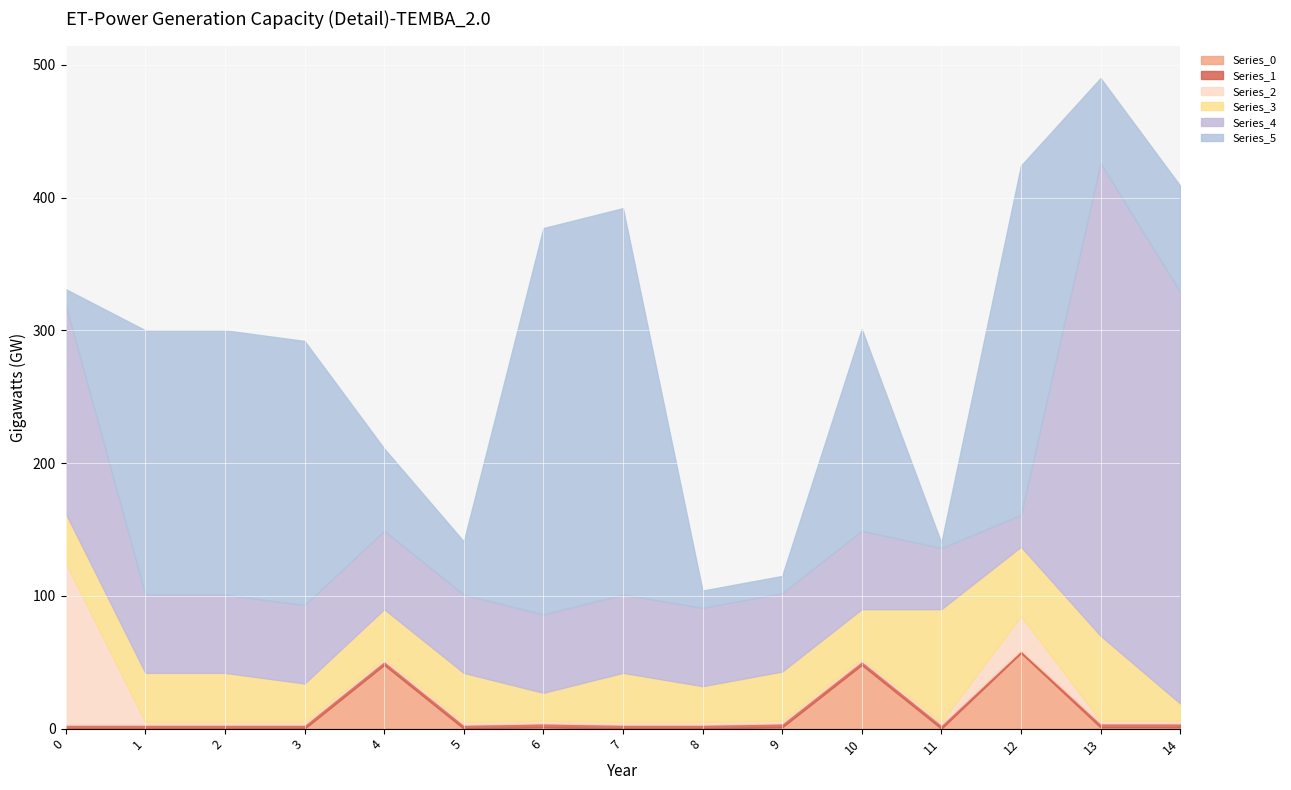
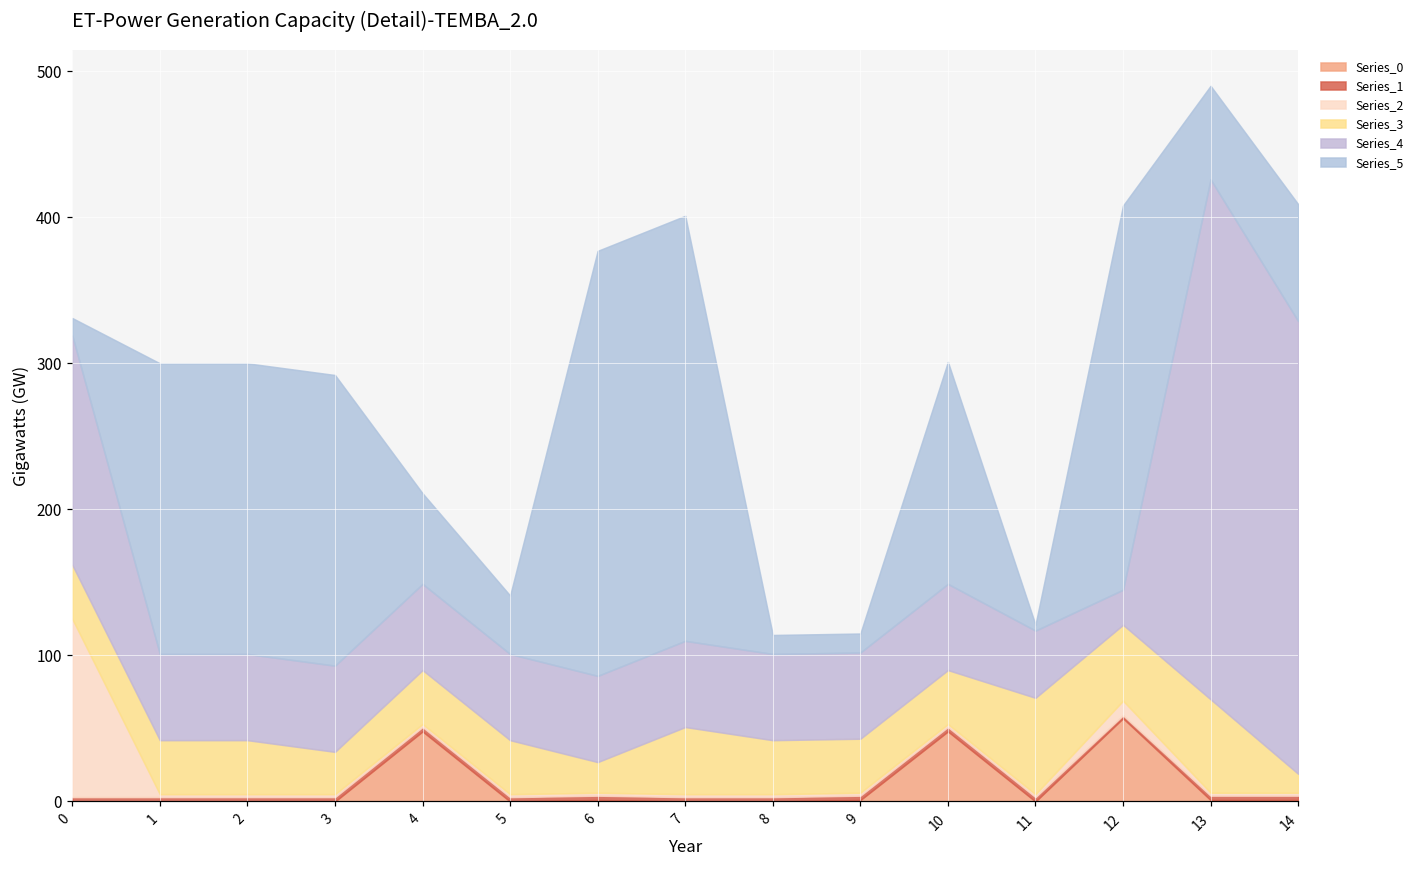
Series_3, 7: 37 -> 46
Series_3, 8: 27 -> 37
Series_3, 11: 85 -> 66
Series_2, 12: 26 -> 10
